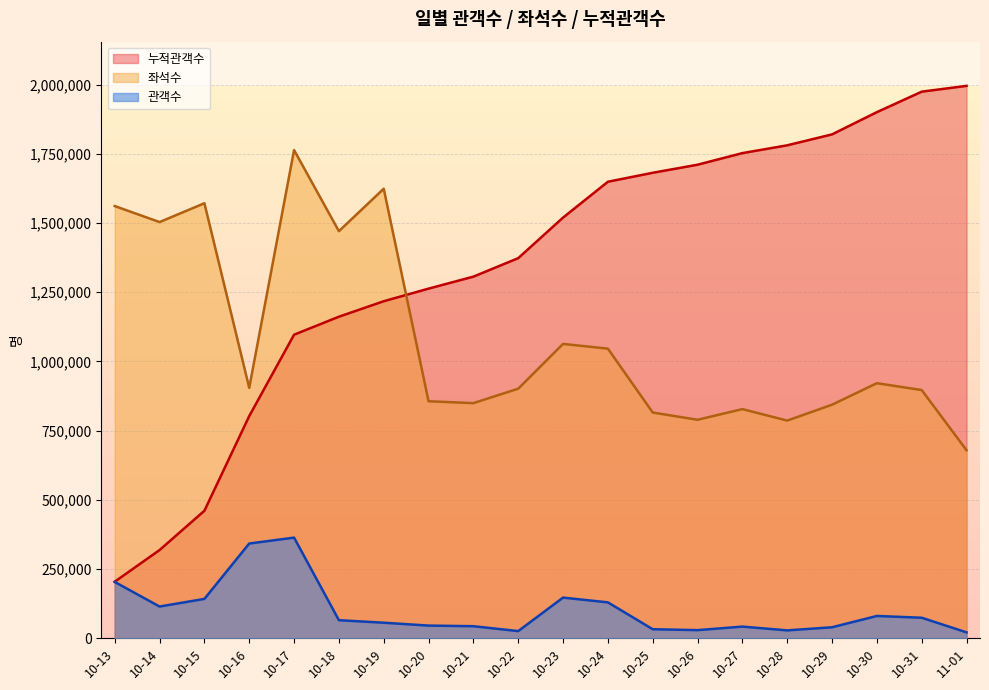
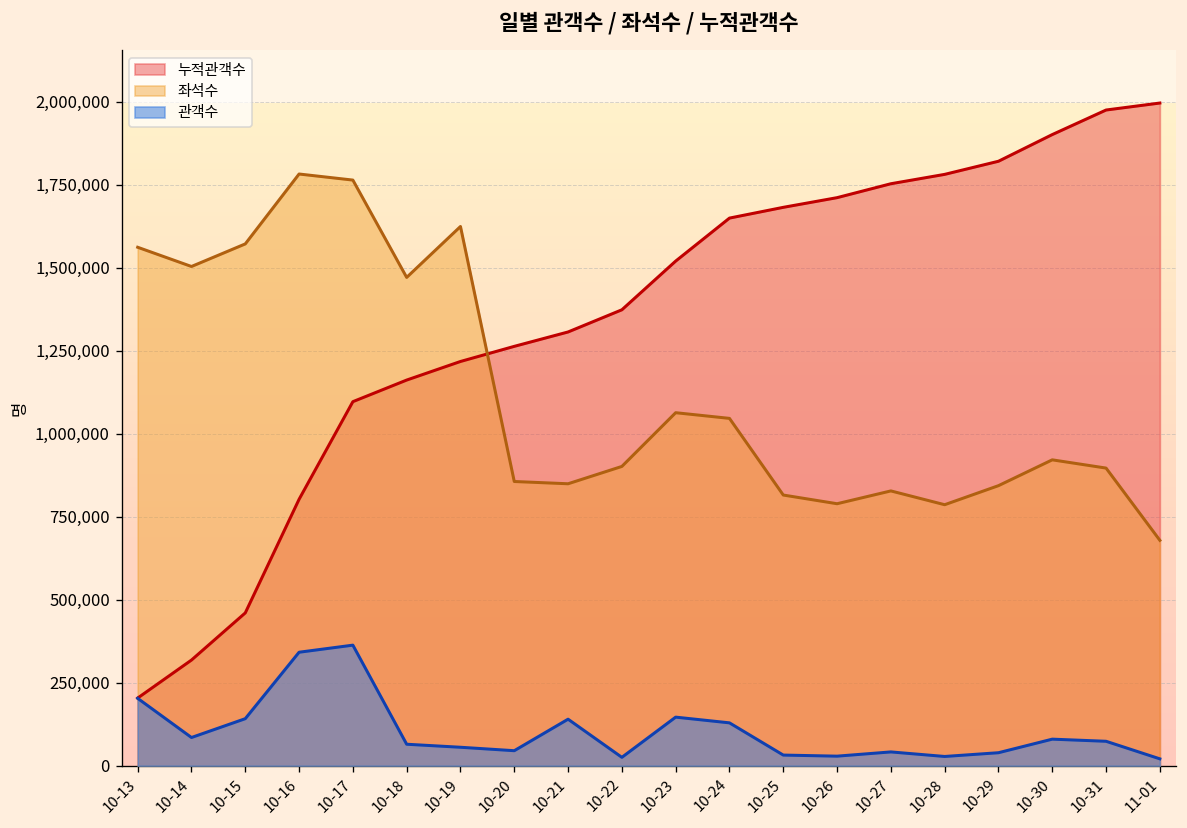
관객수, 10-14: 110,000 -> 90,000
좌석수, 10-16: 900,000 -> 1,780,000
관객수, 10-21: 40,000 -> 140,000
